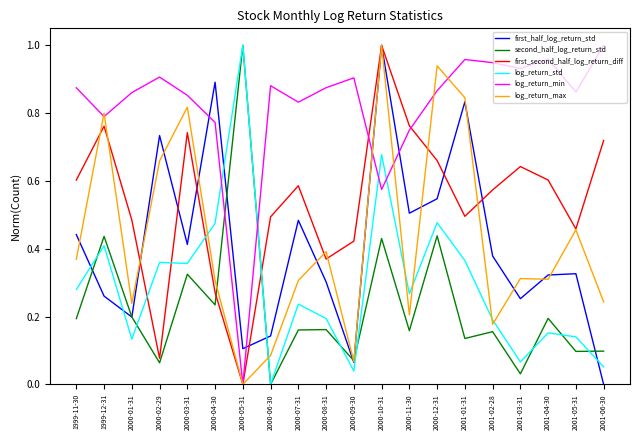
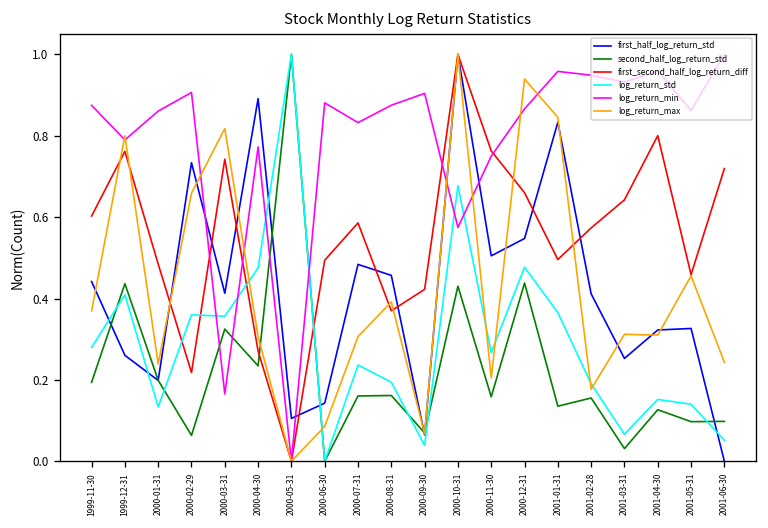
first_second_half_log_return_diff, 2000-02-29: 0.08 -> 0.22
log_return_min, 2000-03-31: 0.85 -> 0.17
first_half_log_return_std, 2000-08-31: 0.30 -> 0.46
first_half_log_return_std, 2001-02-28: 0.38 -> 0.41
second_half_log_return_std, 2001-04-30: 0.19 -> 0.13
first_second_half_log_return_diff, 2001-04-30: 0.60 -> 0.80
